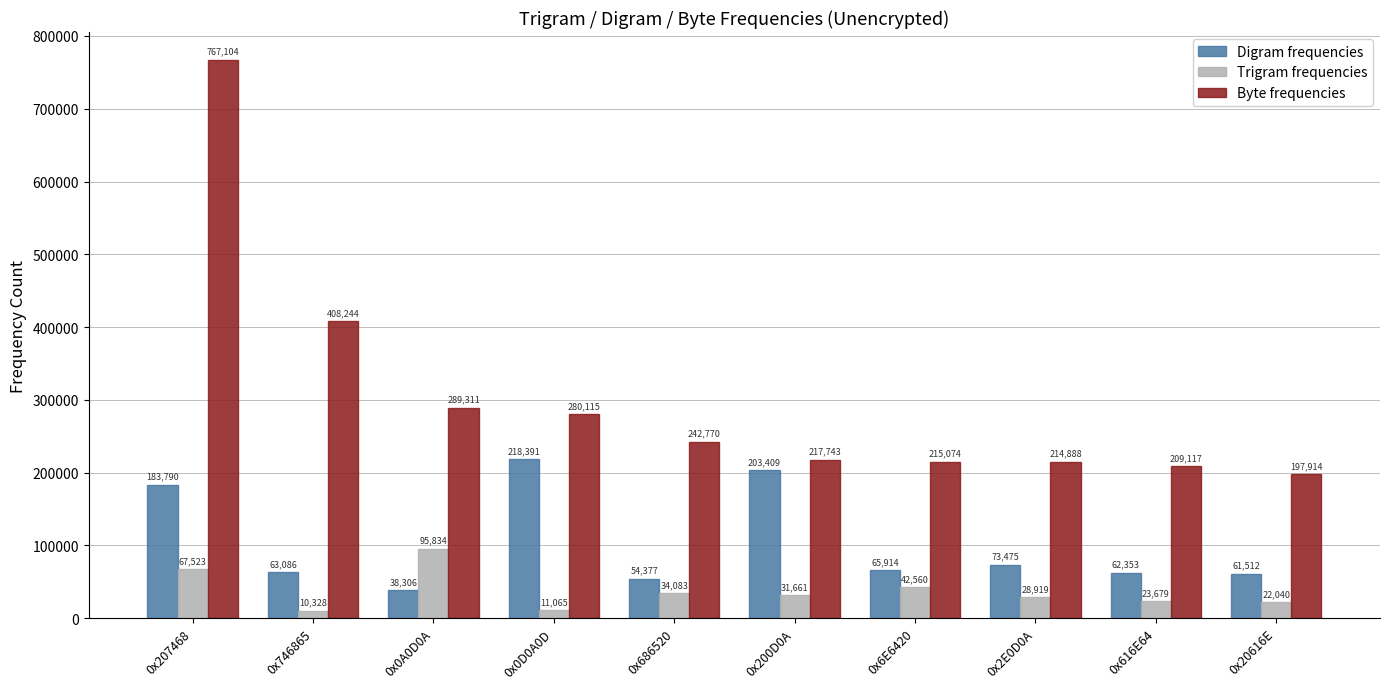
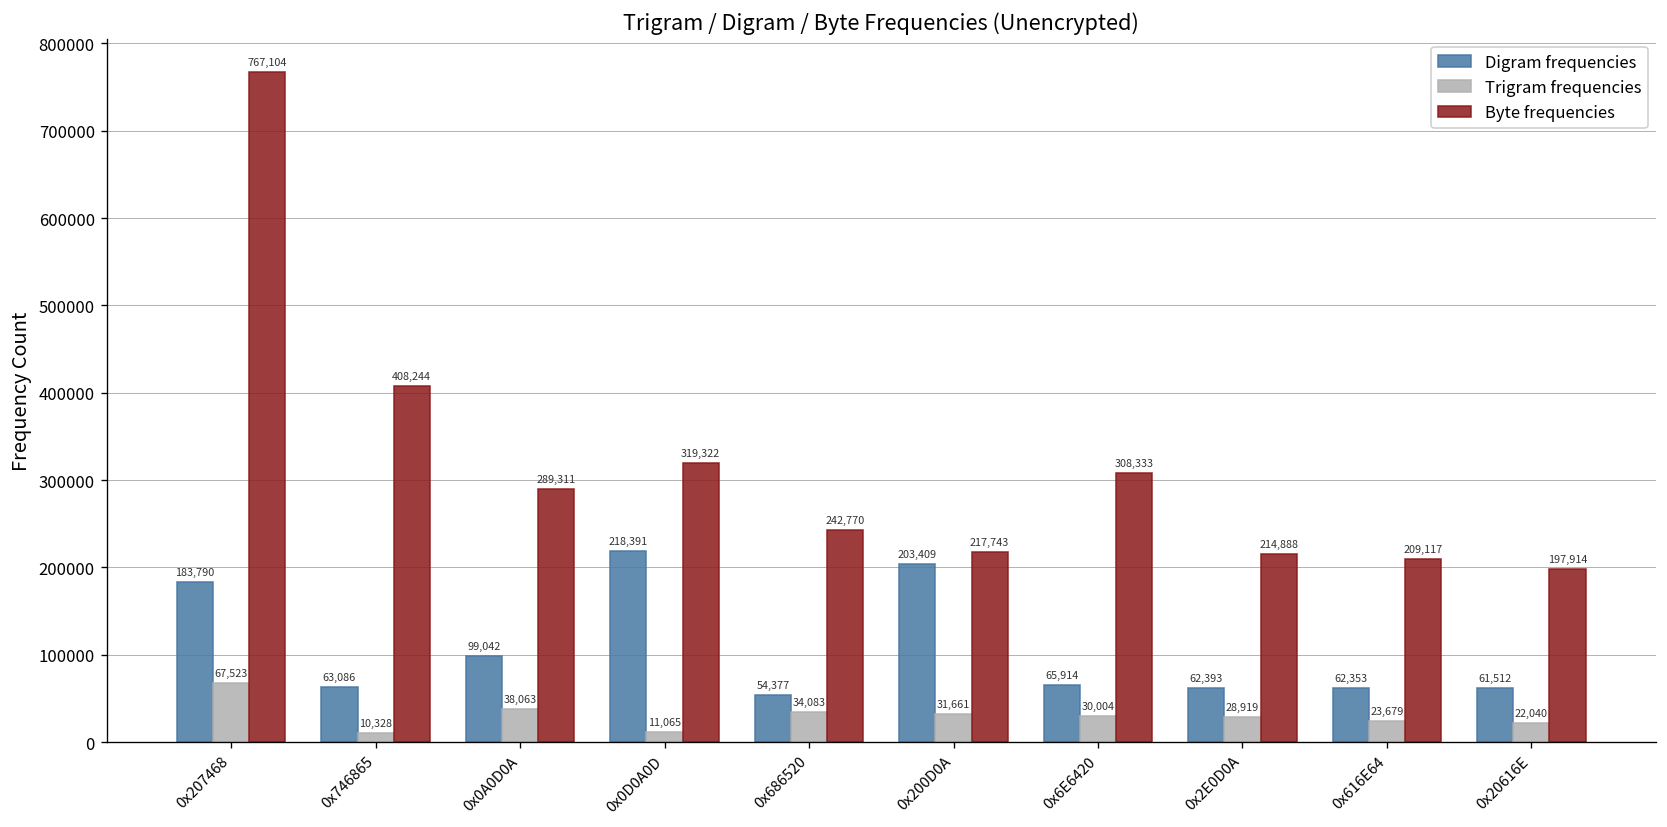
Digram frequencies, 0x0A0D0A: 38,306 -> 99,042
Trigram frequencies, 0x0A0D0A: 95,834 -> 38,063
Byte frequencies, 0x0D0A0D: 280,115 -> 319,322
Trigram frequencies, 0x6E6420: 42,560 -> 30,004
Byte frequencies, 0x6E6420: 215,074 -> 308,333
Digram frequencies, 0x2E0D0A: 73,475 -> 62,393
